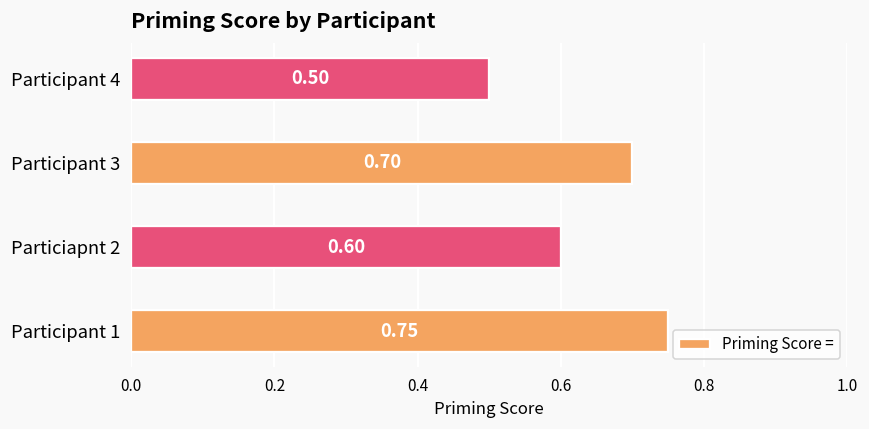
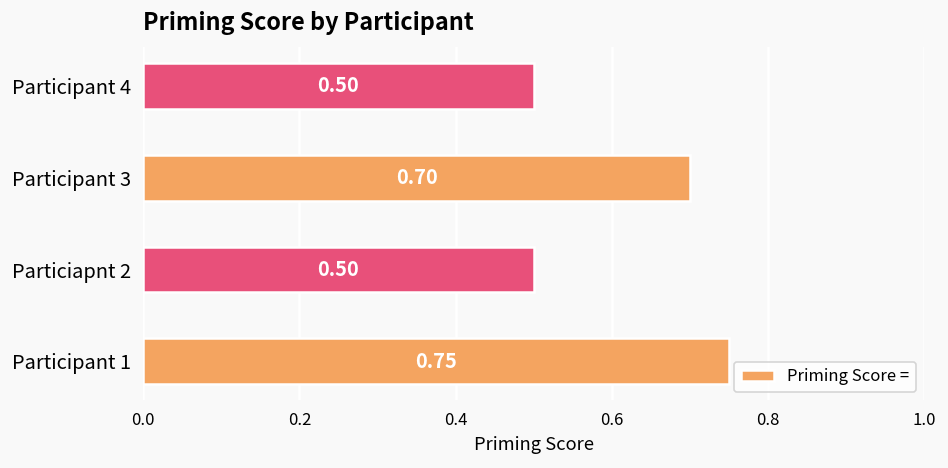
Particiapnt 2: 0.60 -> 0.50
